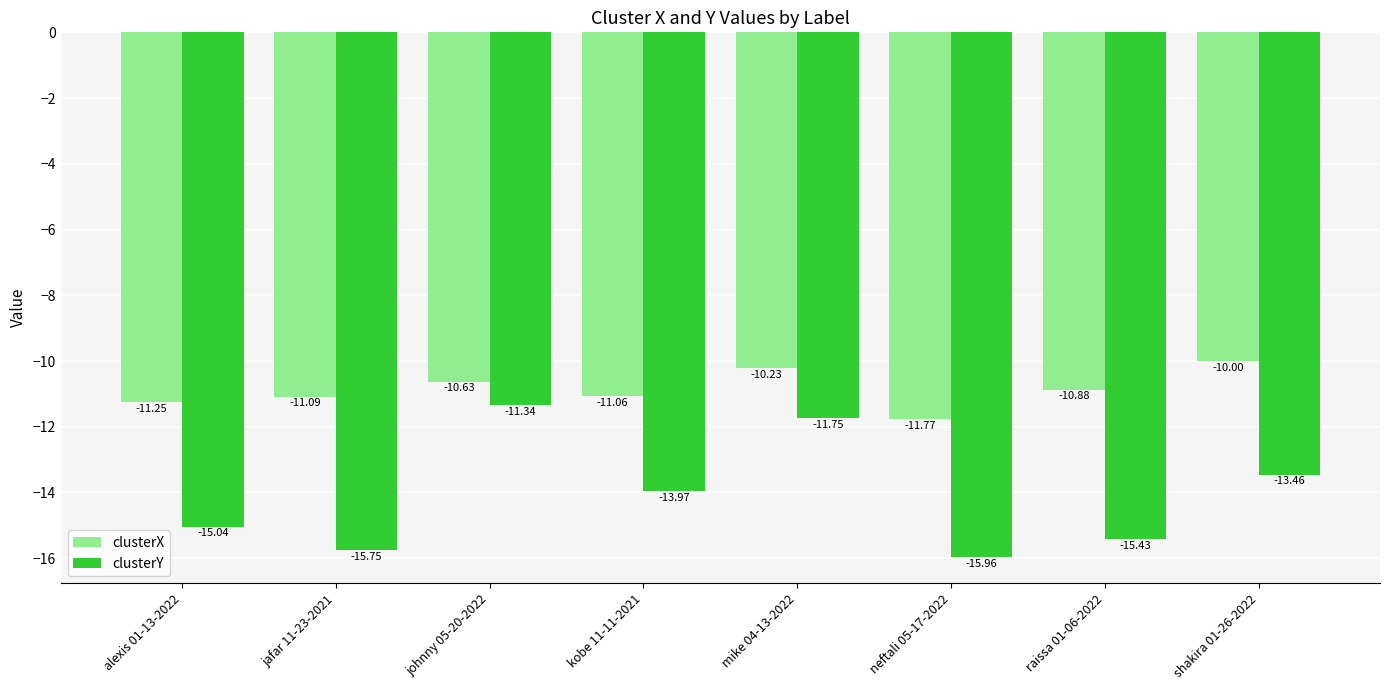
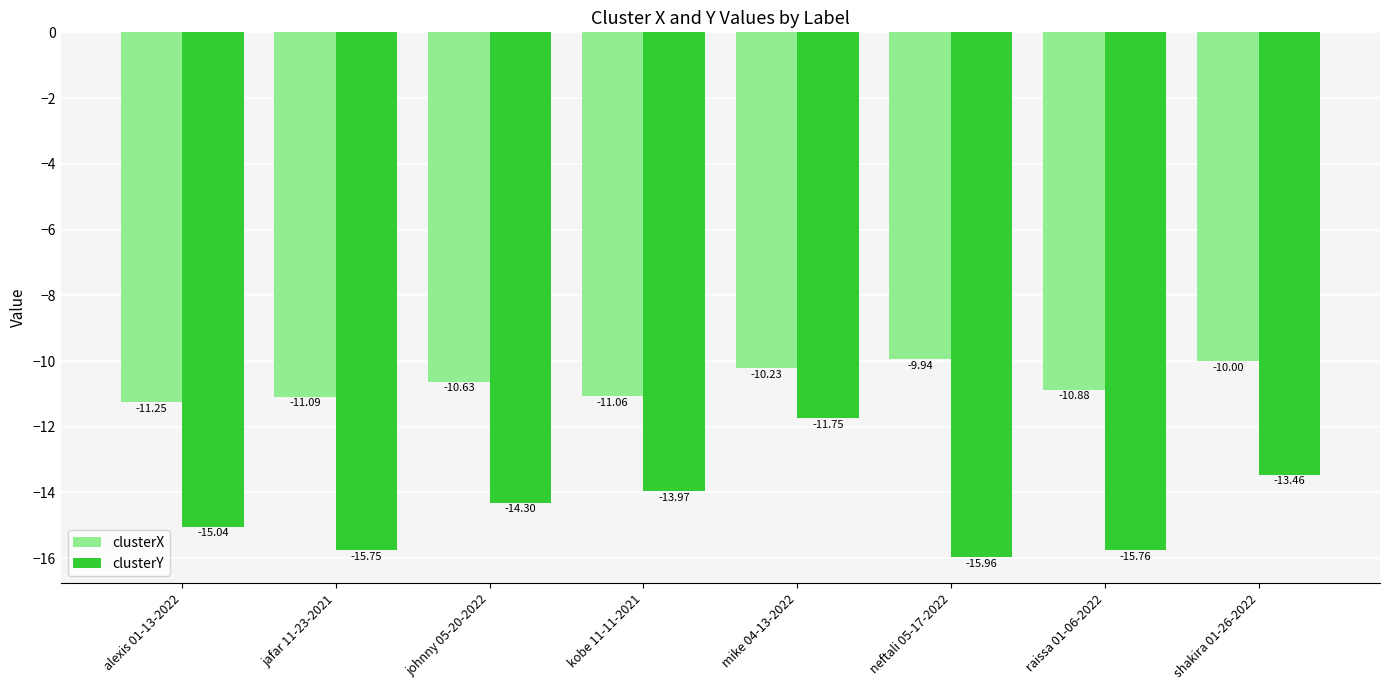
clusterY, johnny 05-20-2022: -11.34 -> -14.30
clusterX, neftali 05-17-2022: -11.77 -> -9.94
clusterY, raissa 01-06-2022: -15.43 -> -15.76
